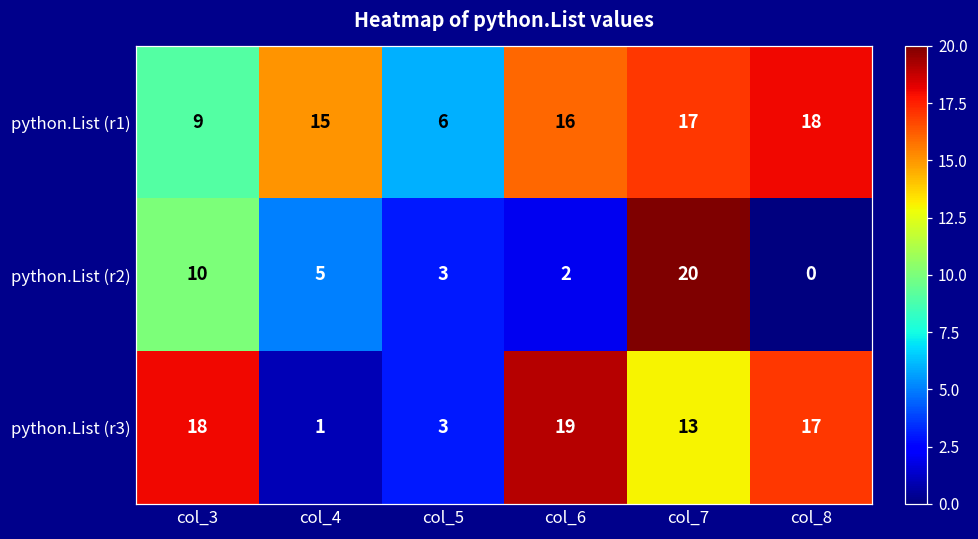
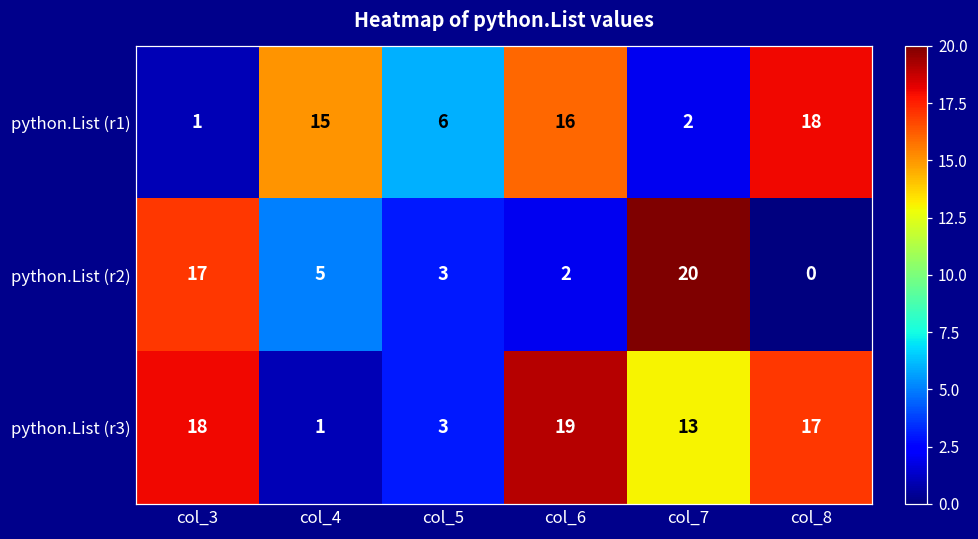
python.List (r1), col_3: 9 -> 1
python.List (r1), col_7: 17 -> 2
python.List (r2), col_3: 10 -> 17
